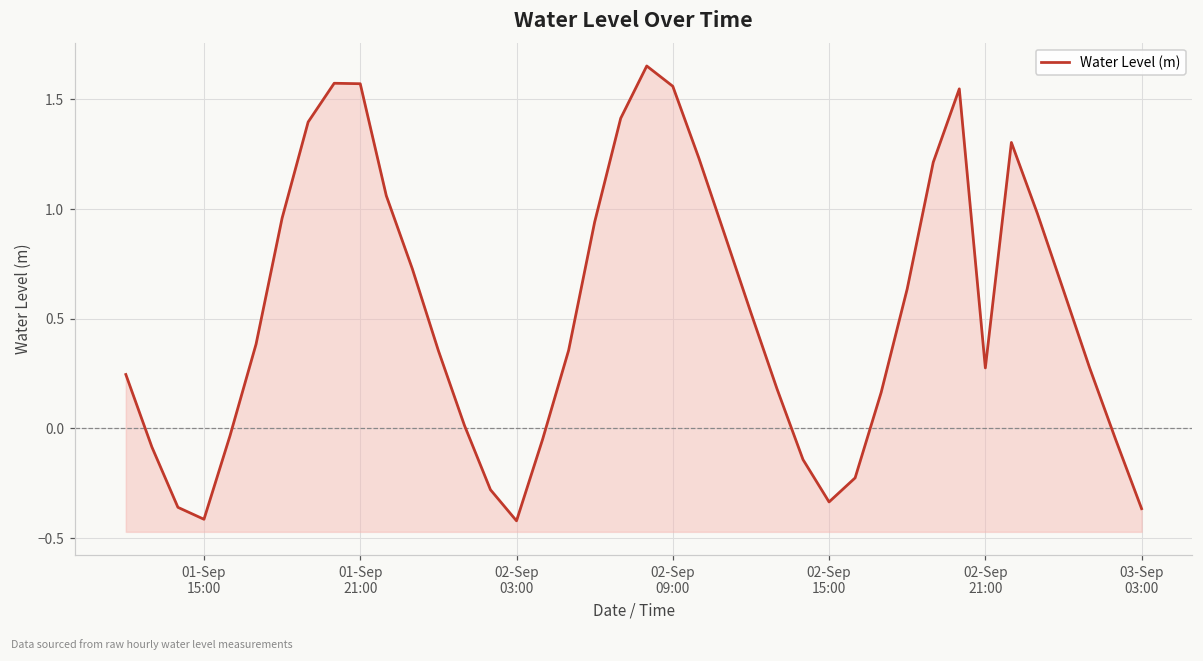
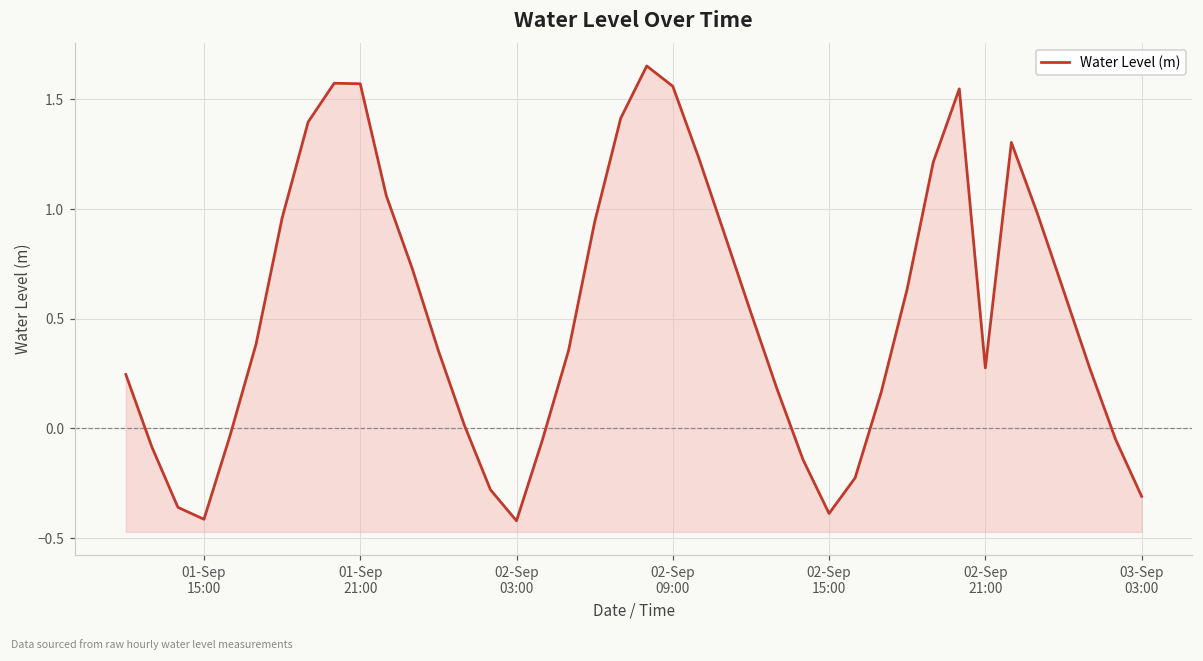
02-Sep 15:00: -0.33 -> -0.39
03-Sep 03:00: -0.37 -> -0.31
